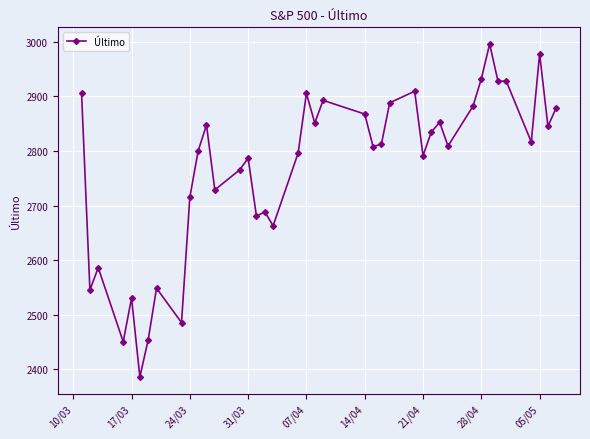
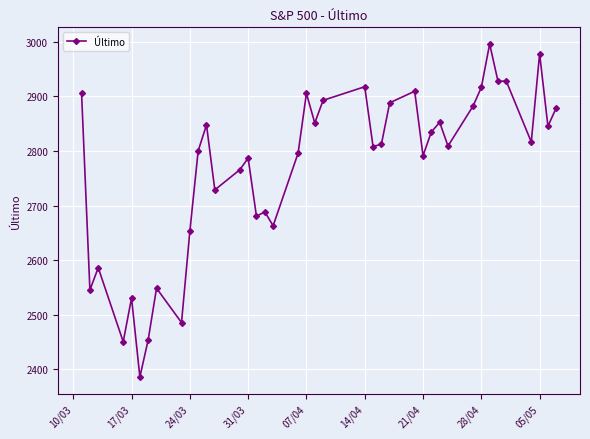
24/03: 2720 -> 2650
14/04: 2870 -> 2920
28/04: 2930 -> 2920
